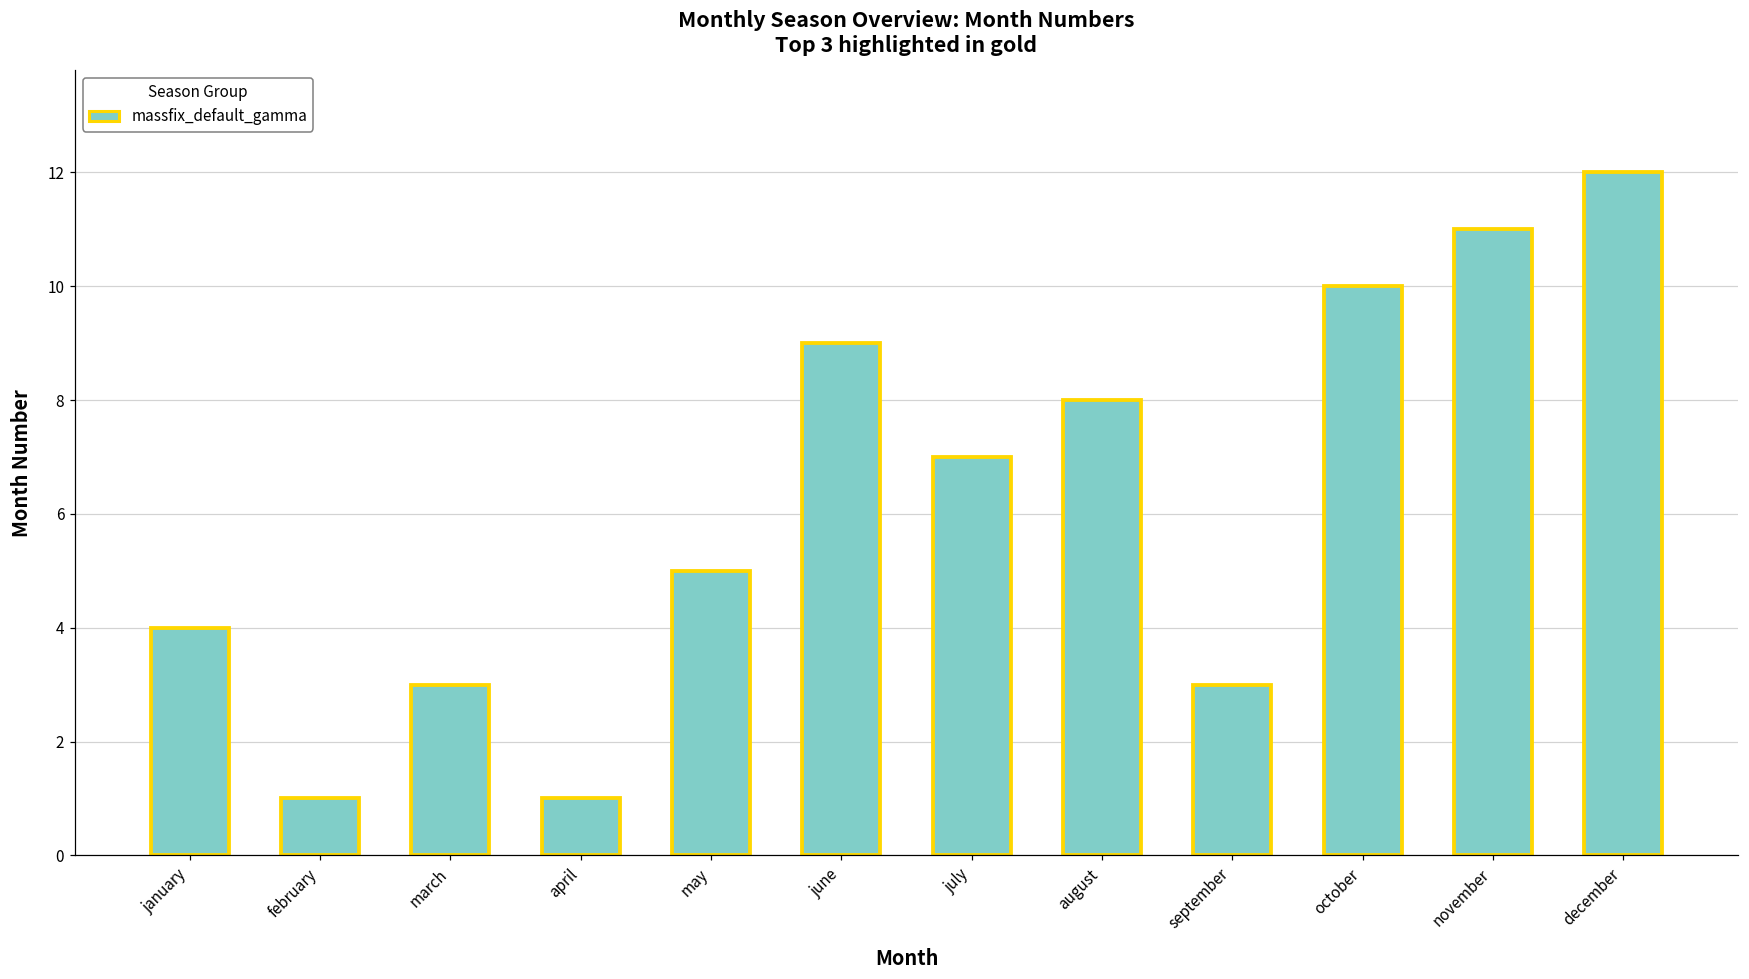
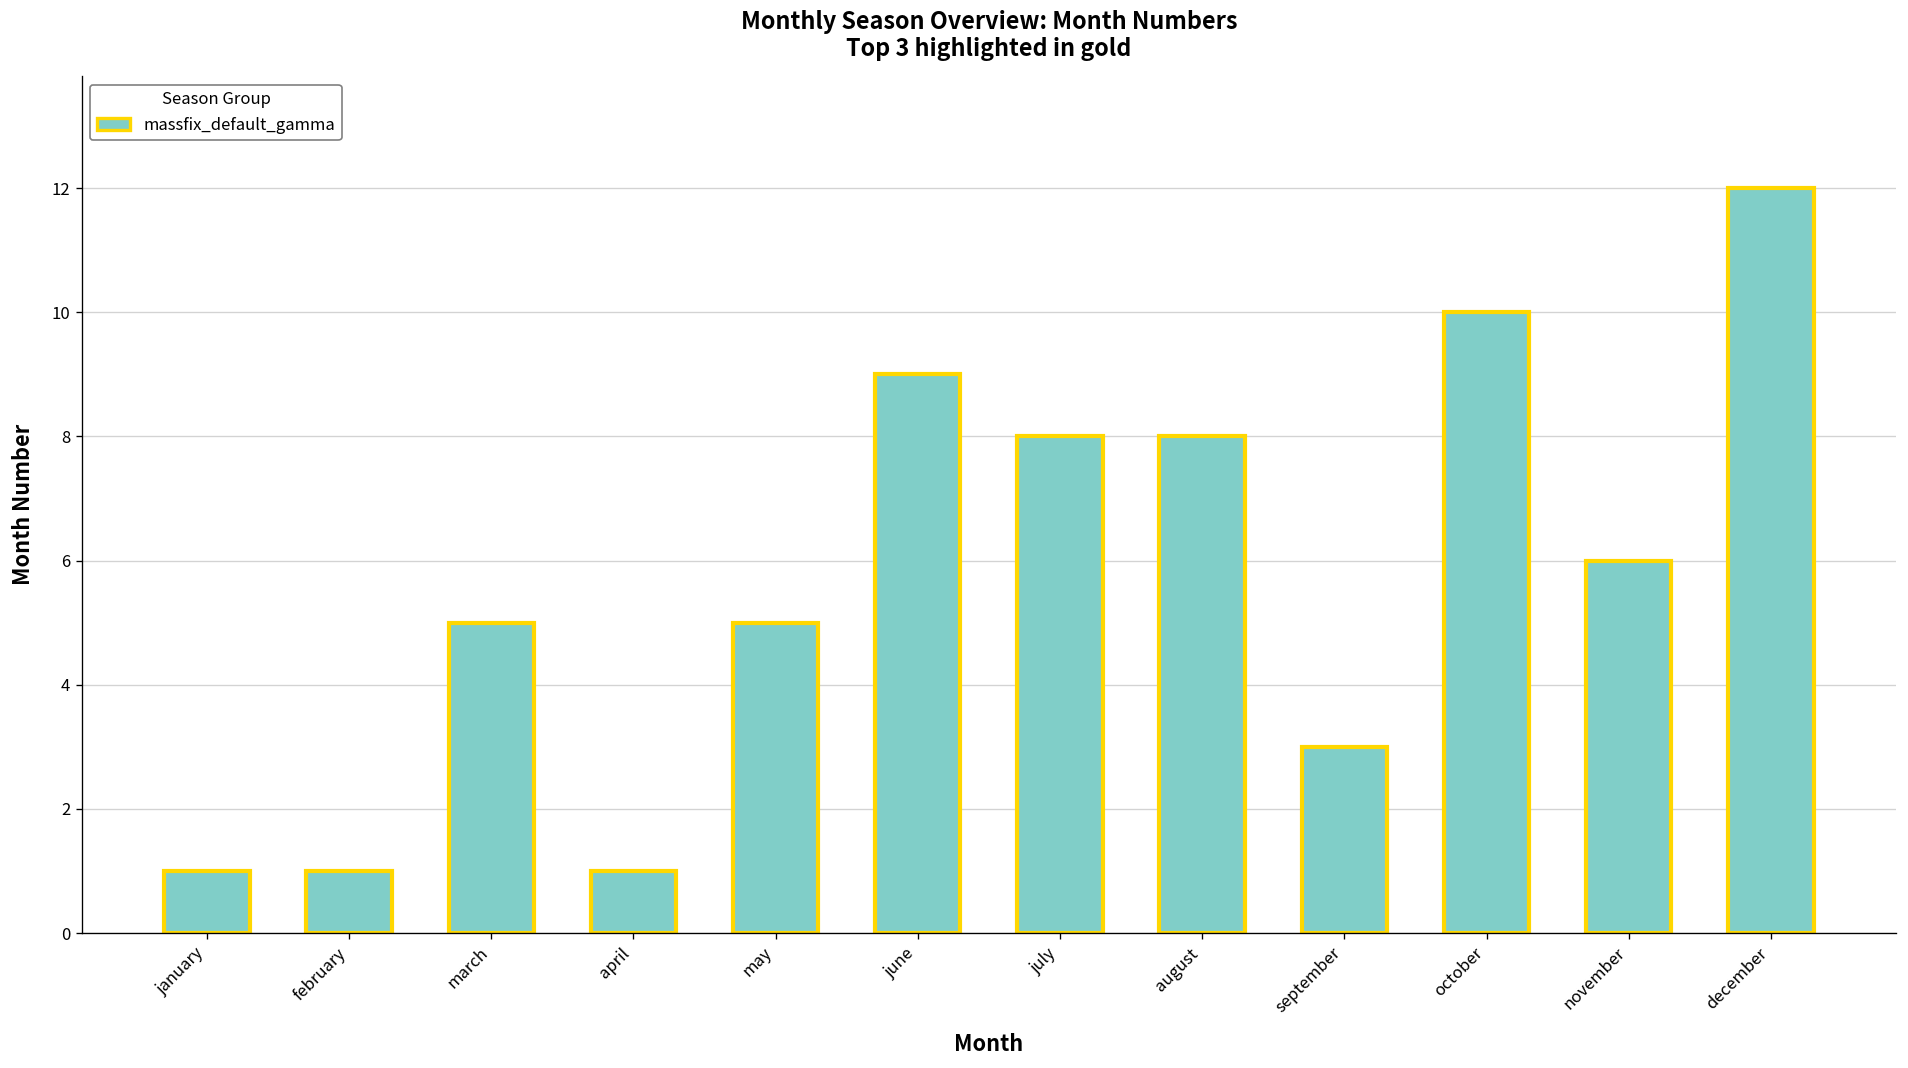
january: 4 -> 1
march: 3 -> 5
july: 7 -> 8
november: 11 -> 6
